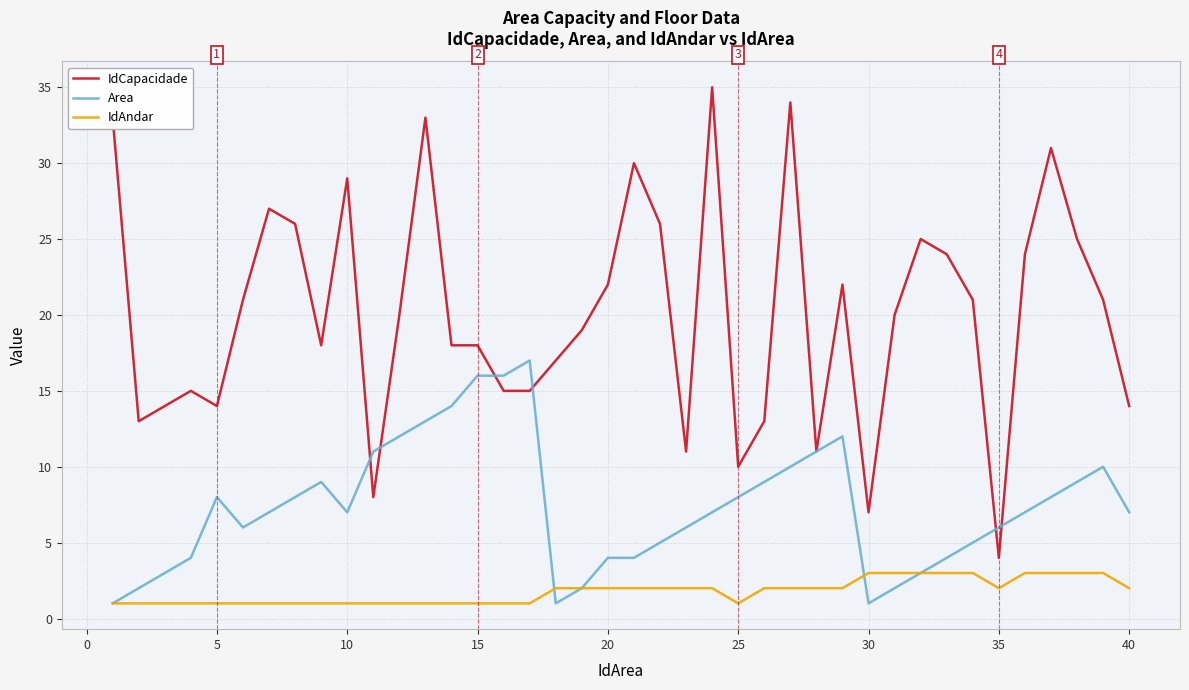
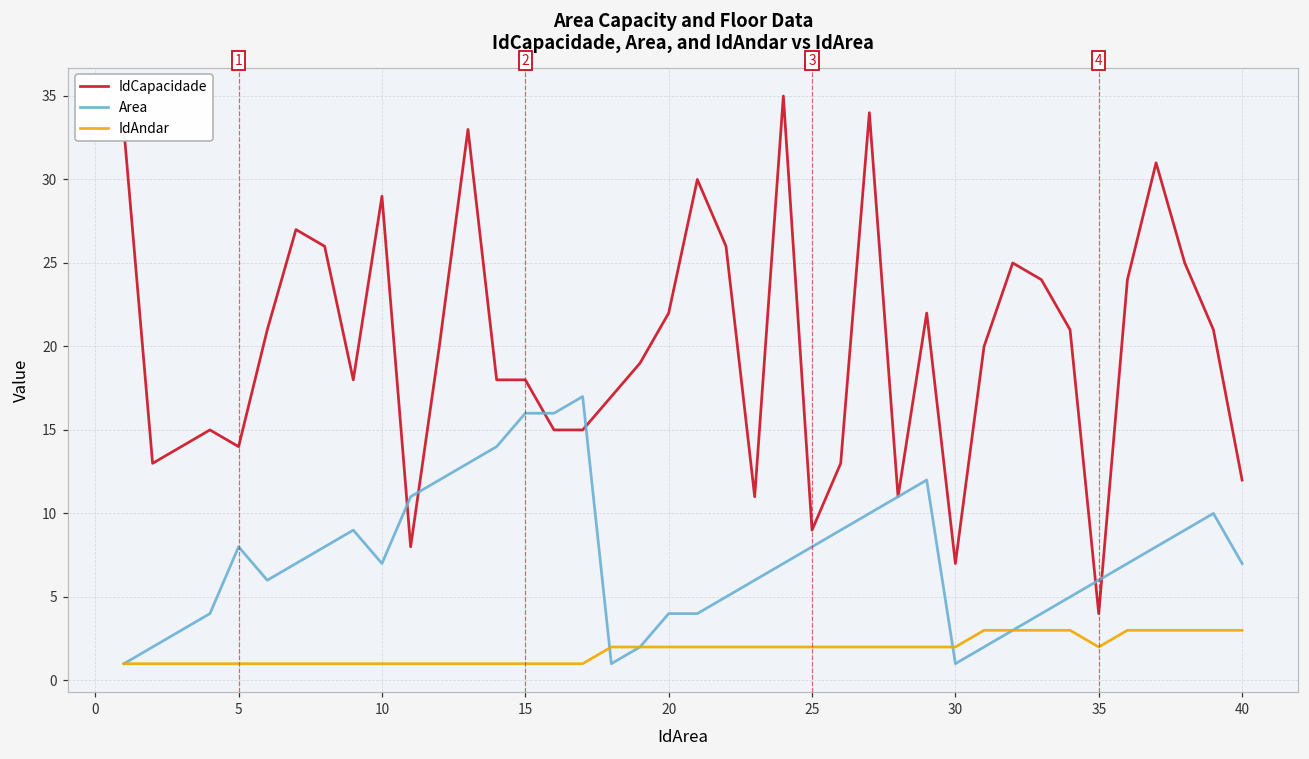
IdCapacidade, 25: 10 -> 9
IdAndar, 25: 1 -> 2
IdAndar, 30: 3 -> 2
IdCapacidade, 40: 14 -> 12
IdAndar, 40: 2 -> 3
